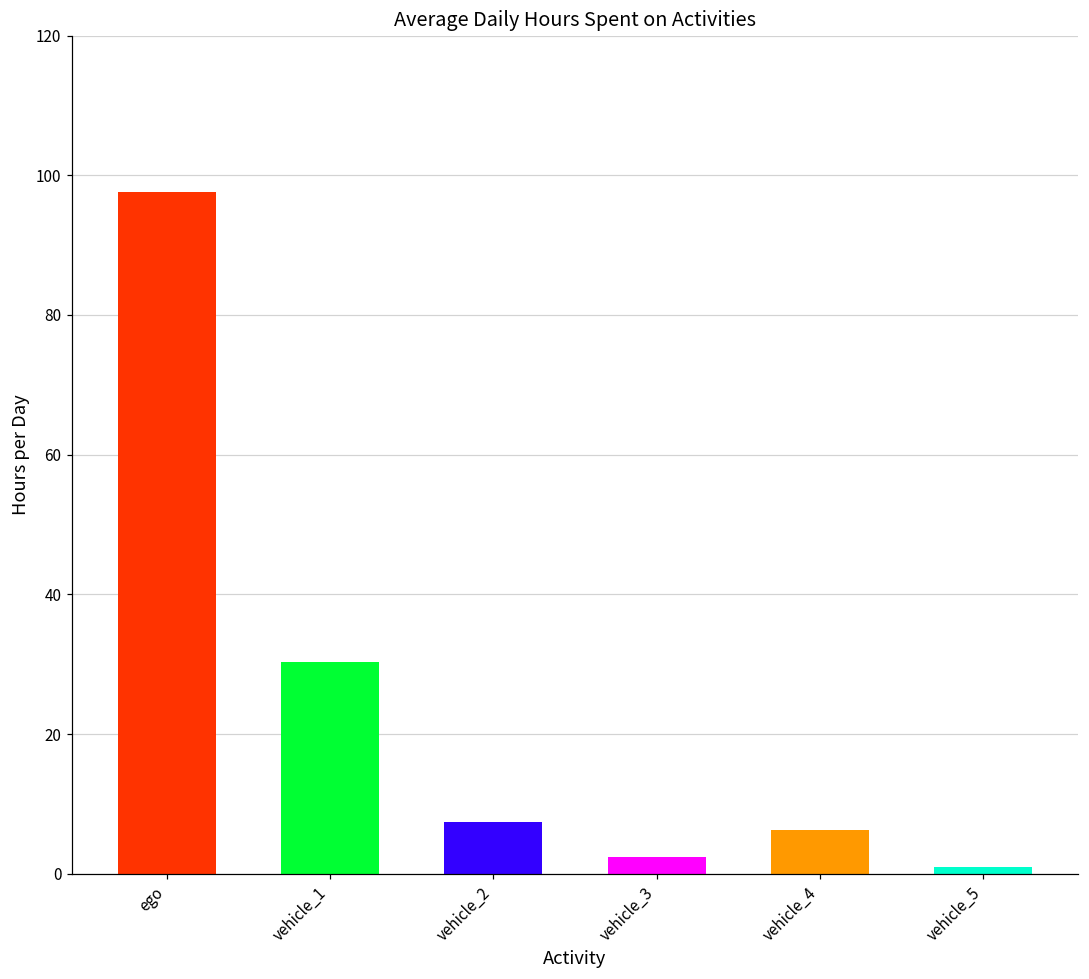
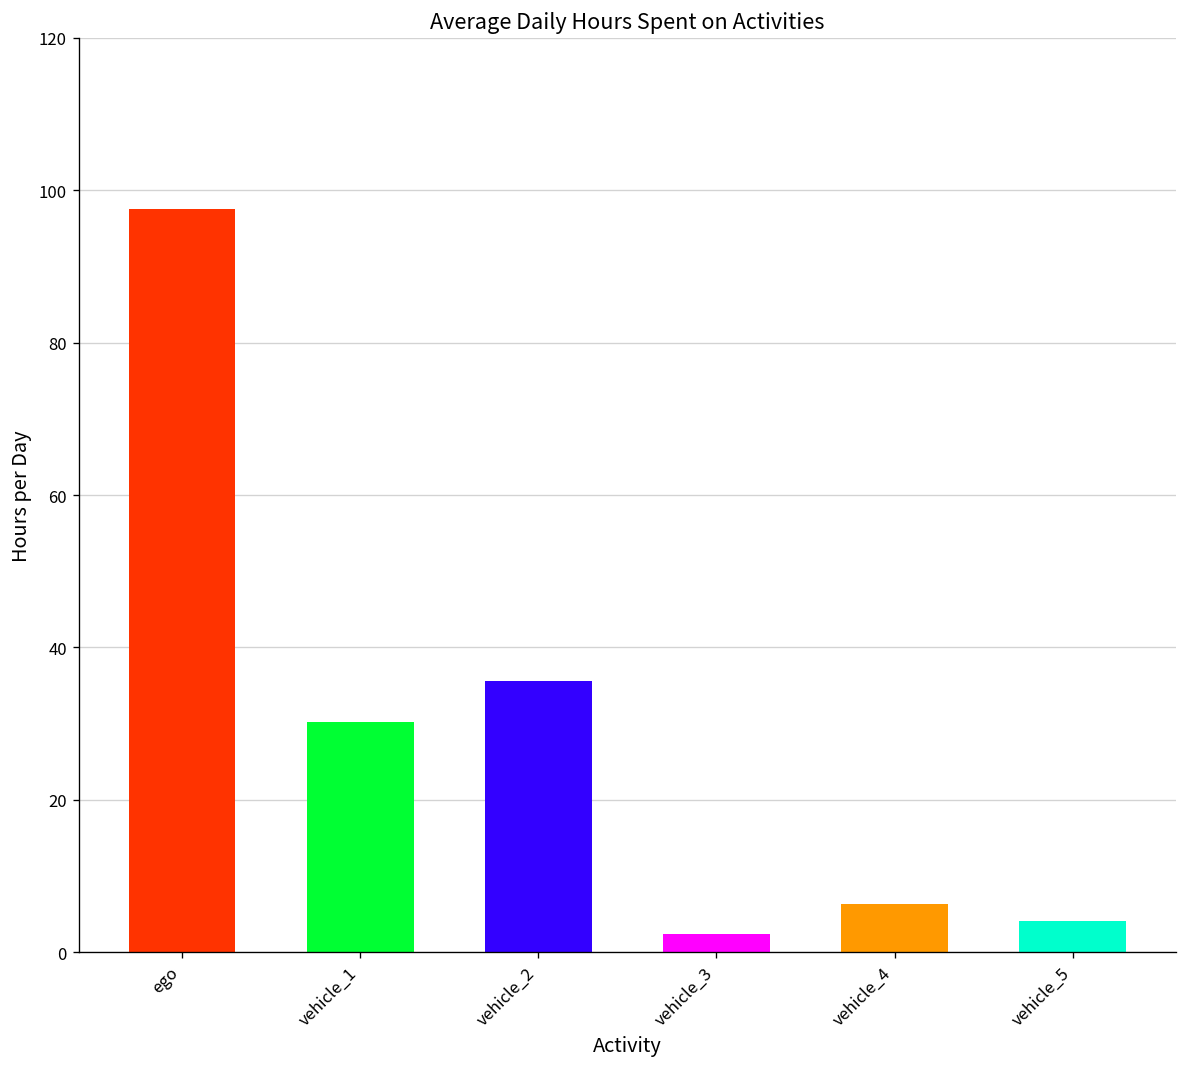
vehicle_2: 7 -> 36
vehicle_5: 1 -> 4
